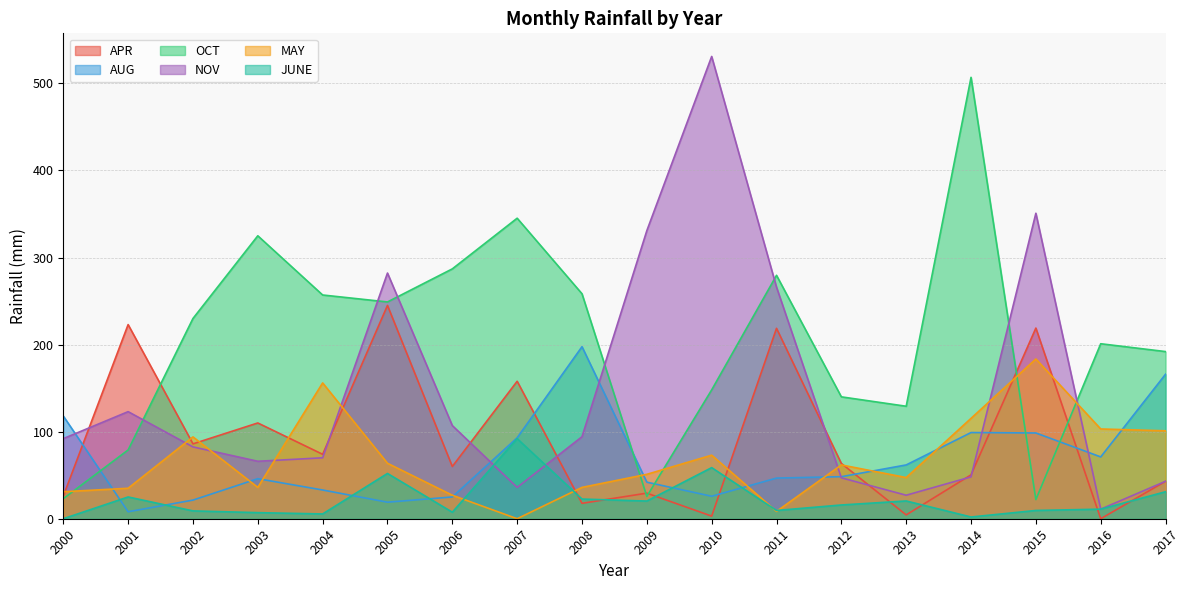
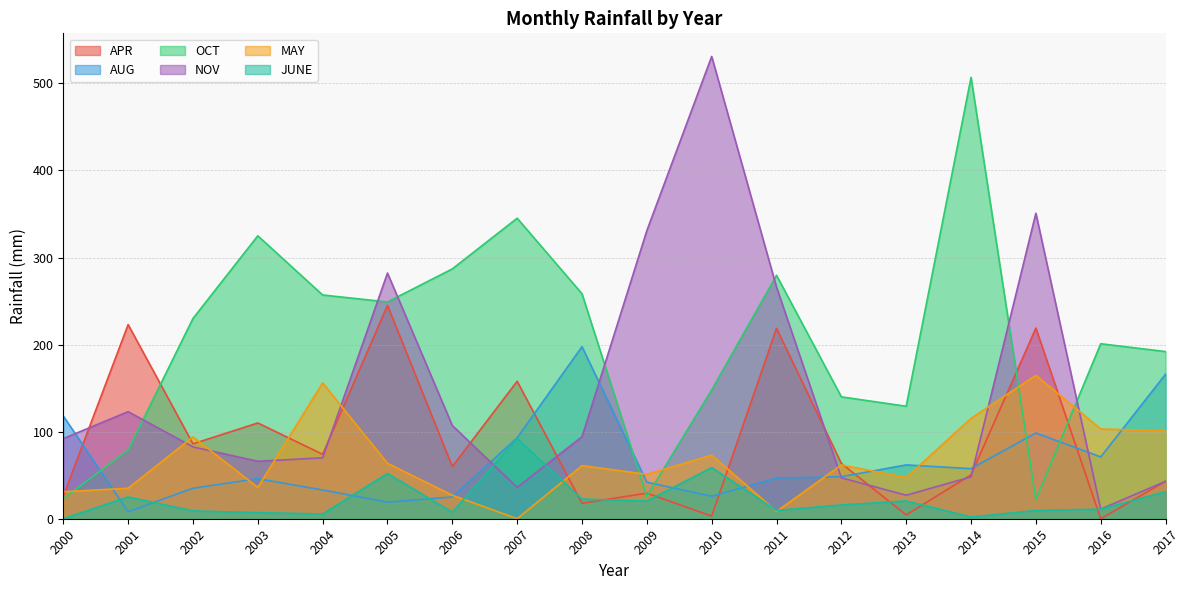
AUG, 2002: 20 -> 40
MAY, 2008: 40 -> 60
AUG, 2014: 100 -> 60
MAY, 2015: 180 -> 160
